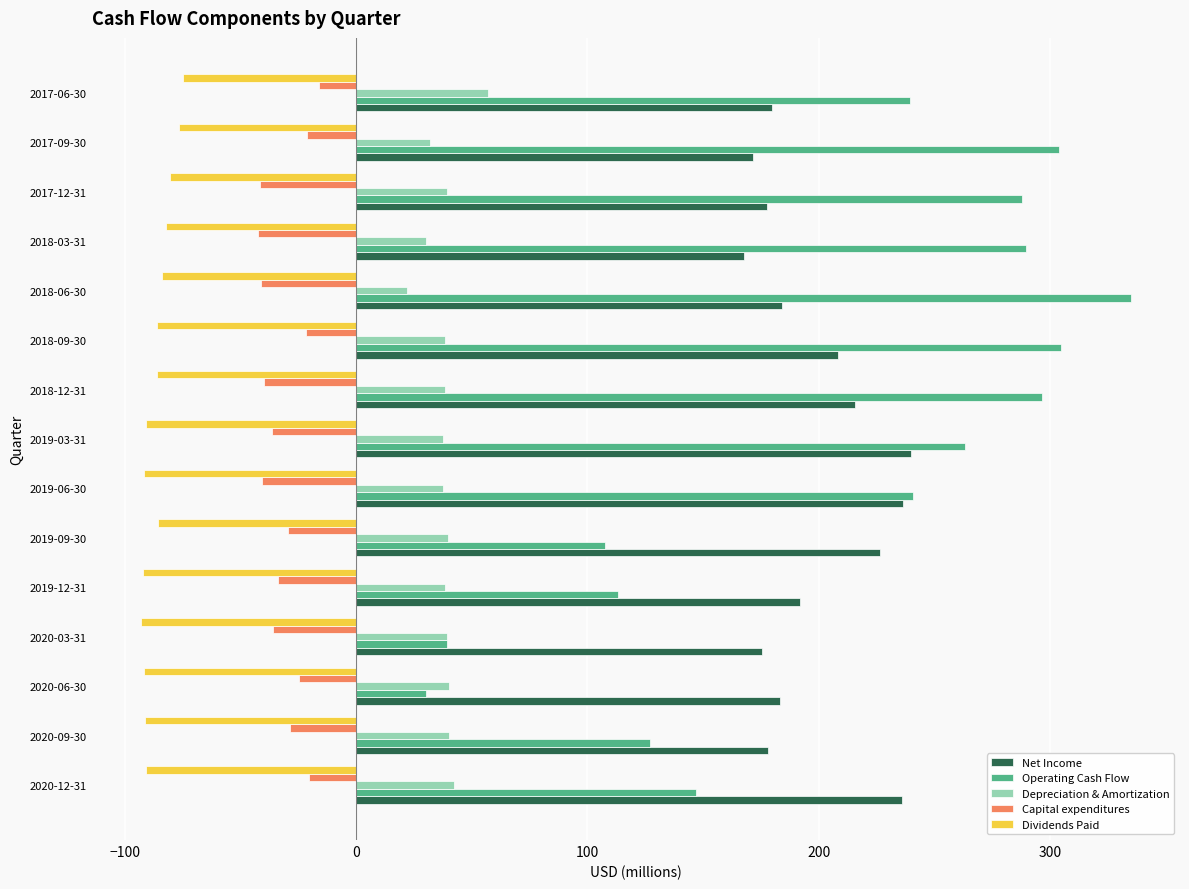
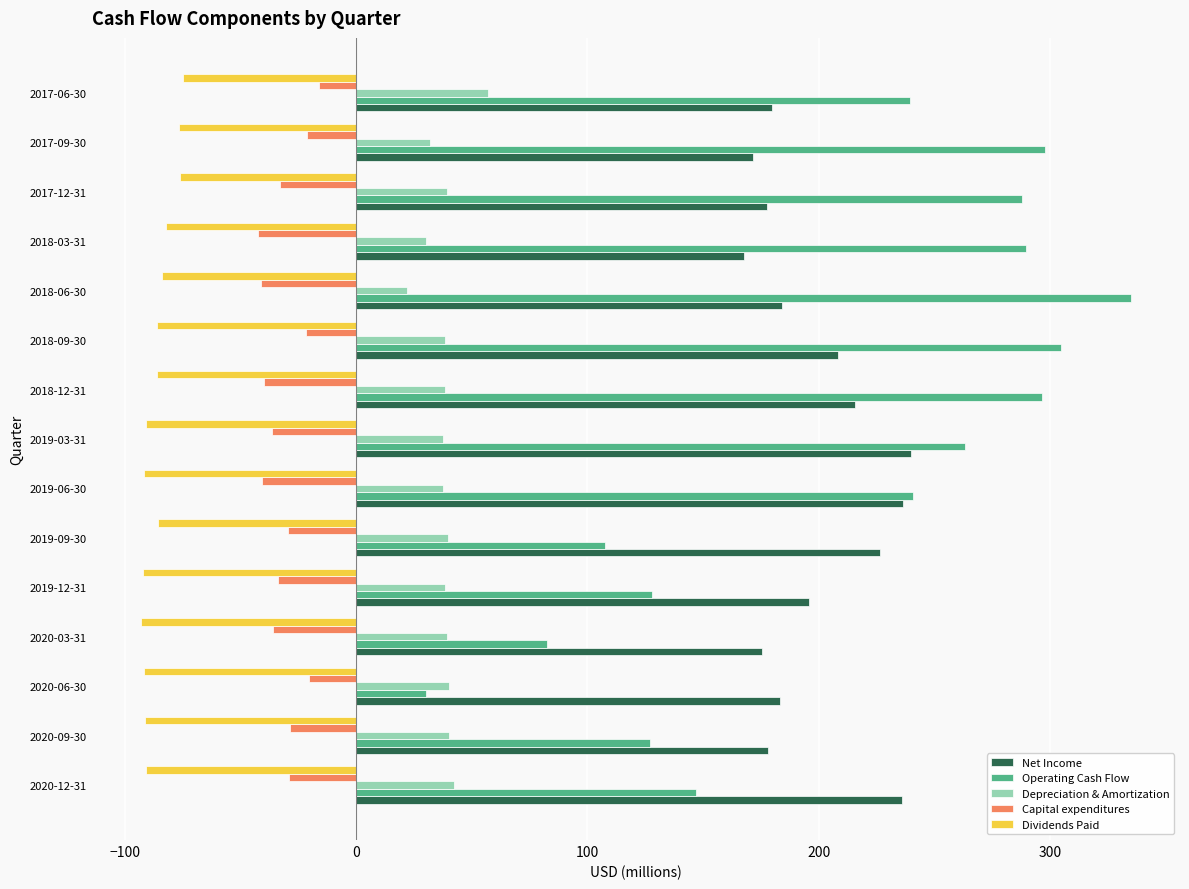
Operating Cash Flow, 2017-09-30: 304 -> 298
Dividends Paid, 2017-12-31: -80 -> -76
Capital expenditures, 2017-12-31: -42 -> -33
Operating Cash Flow, 2019-12-31: 113 -> 128
Net Income, 2019-12-31: 192 -> 196
Operating Cash Flow, 2020-03-31: 39 -> 82
Capital expenditures, 2020-06-30: -25 -> -21
Capital expenditures, 2020-12-31: -20 -> -29
